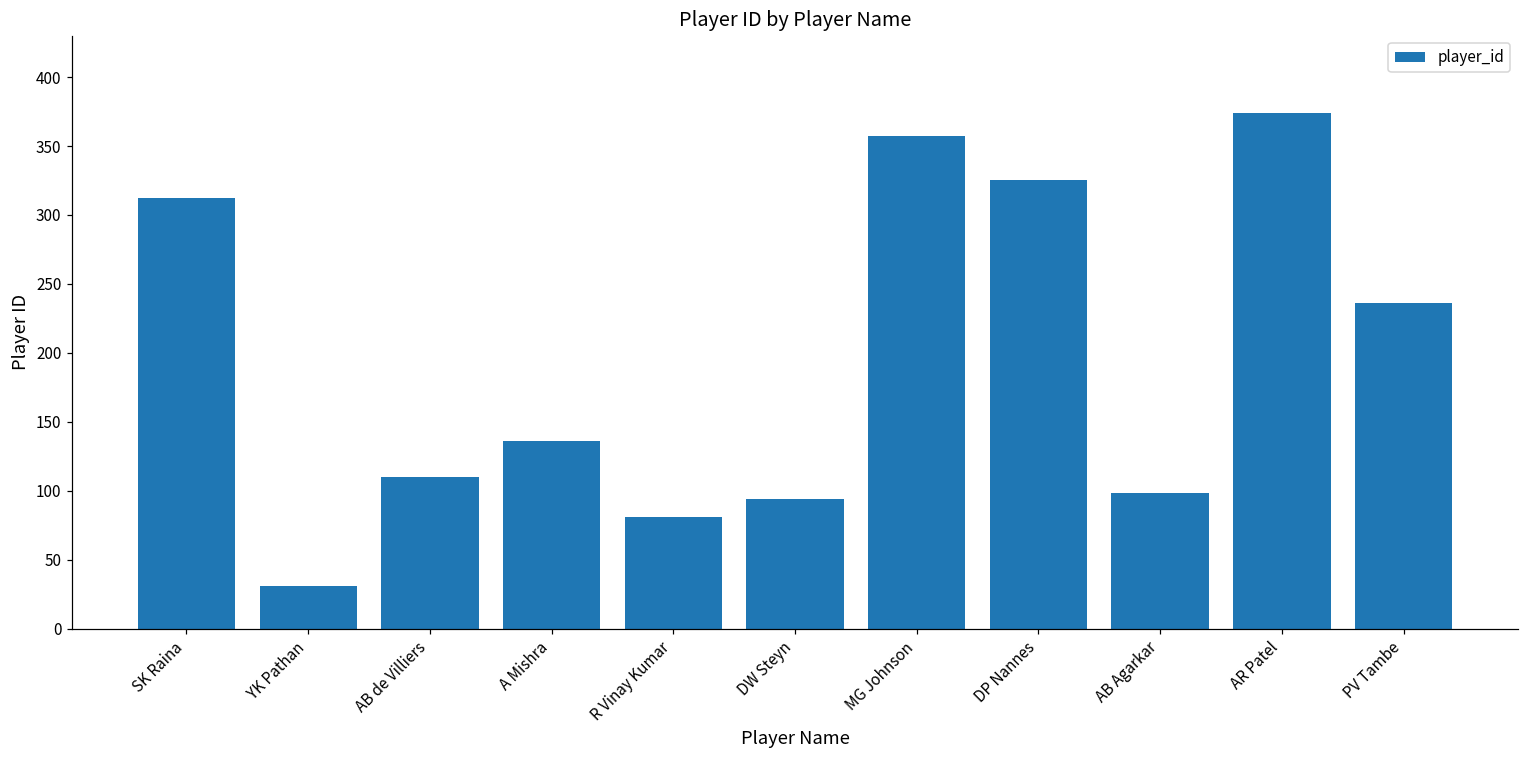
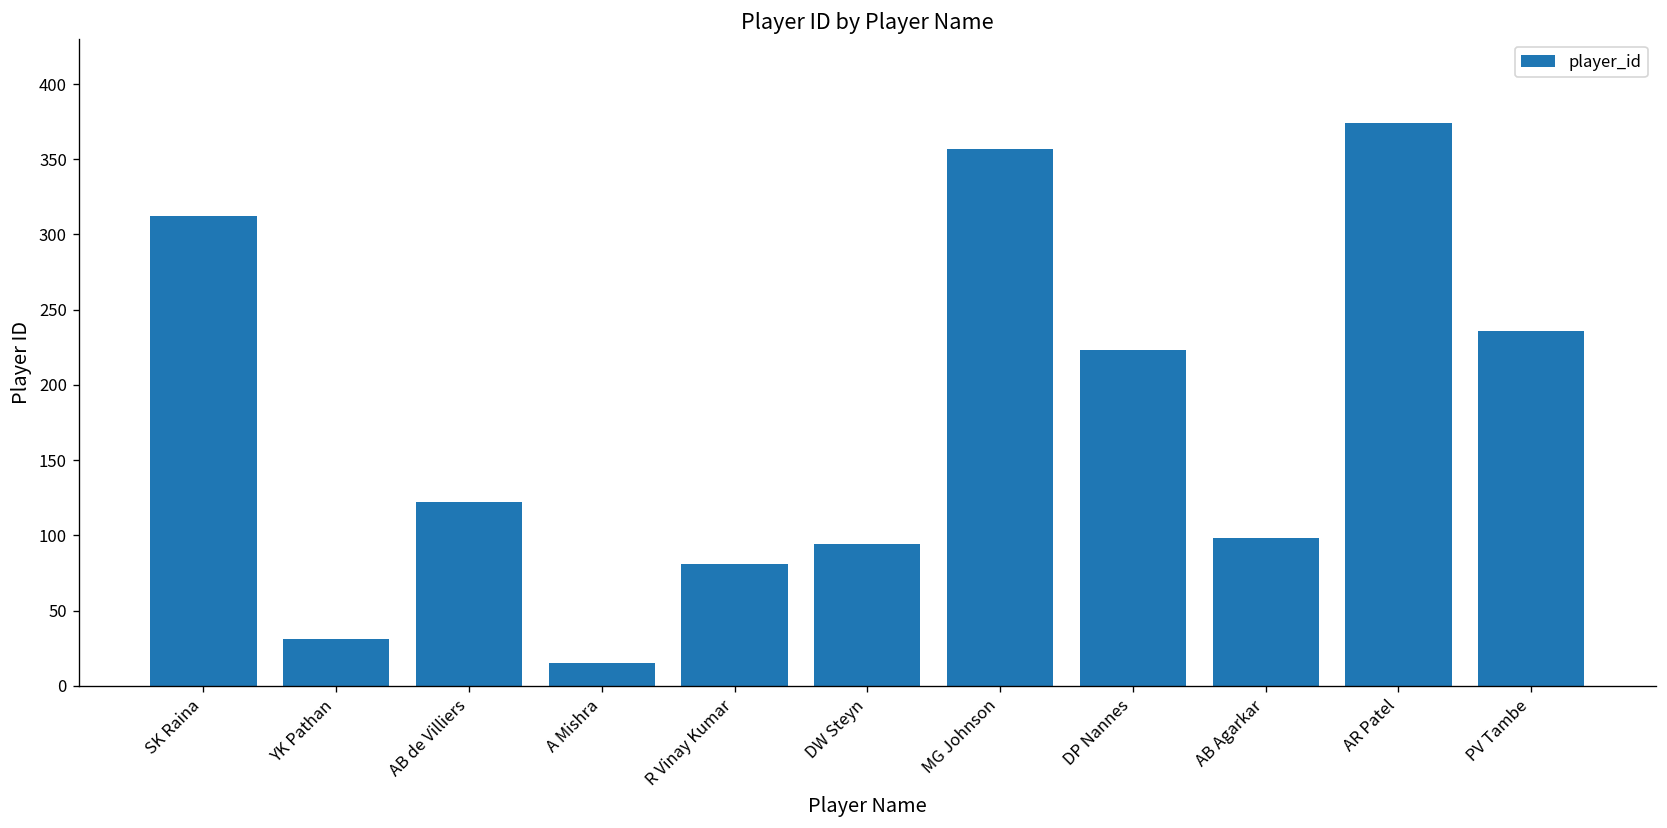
AB de Villiers: 110 -> 122
A Mishra: 136 -> 15
DP Nannes: 325 -> 223
